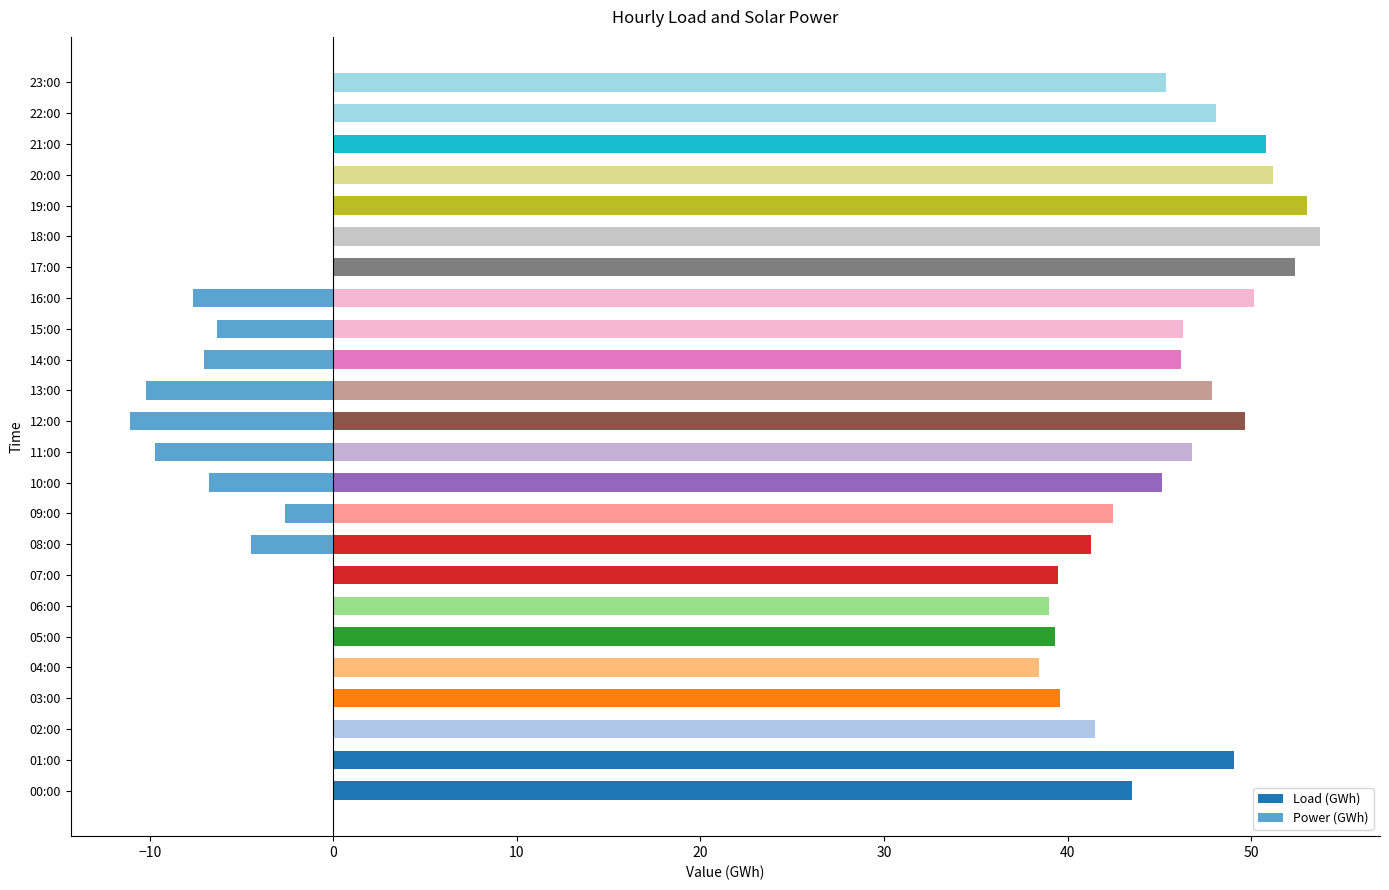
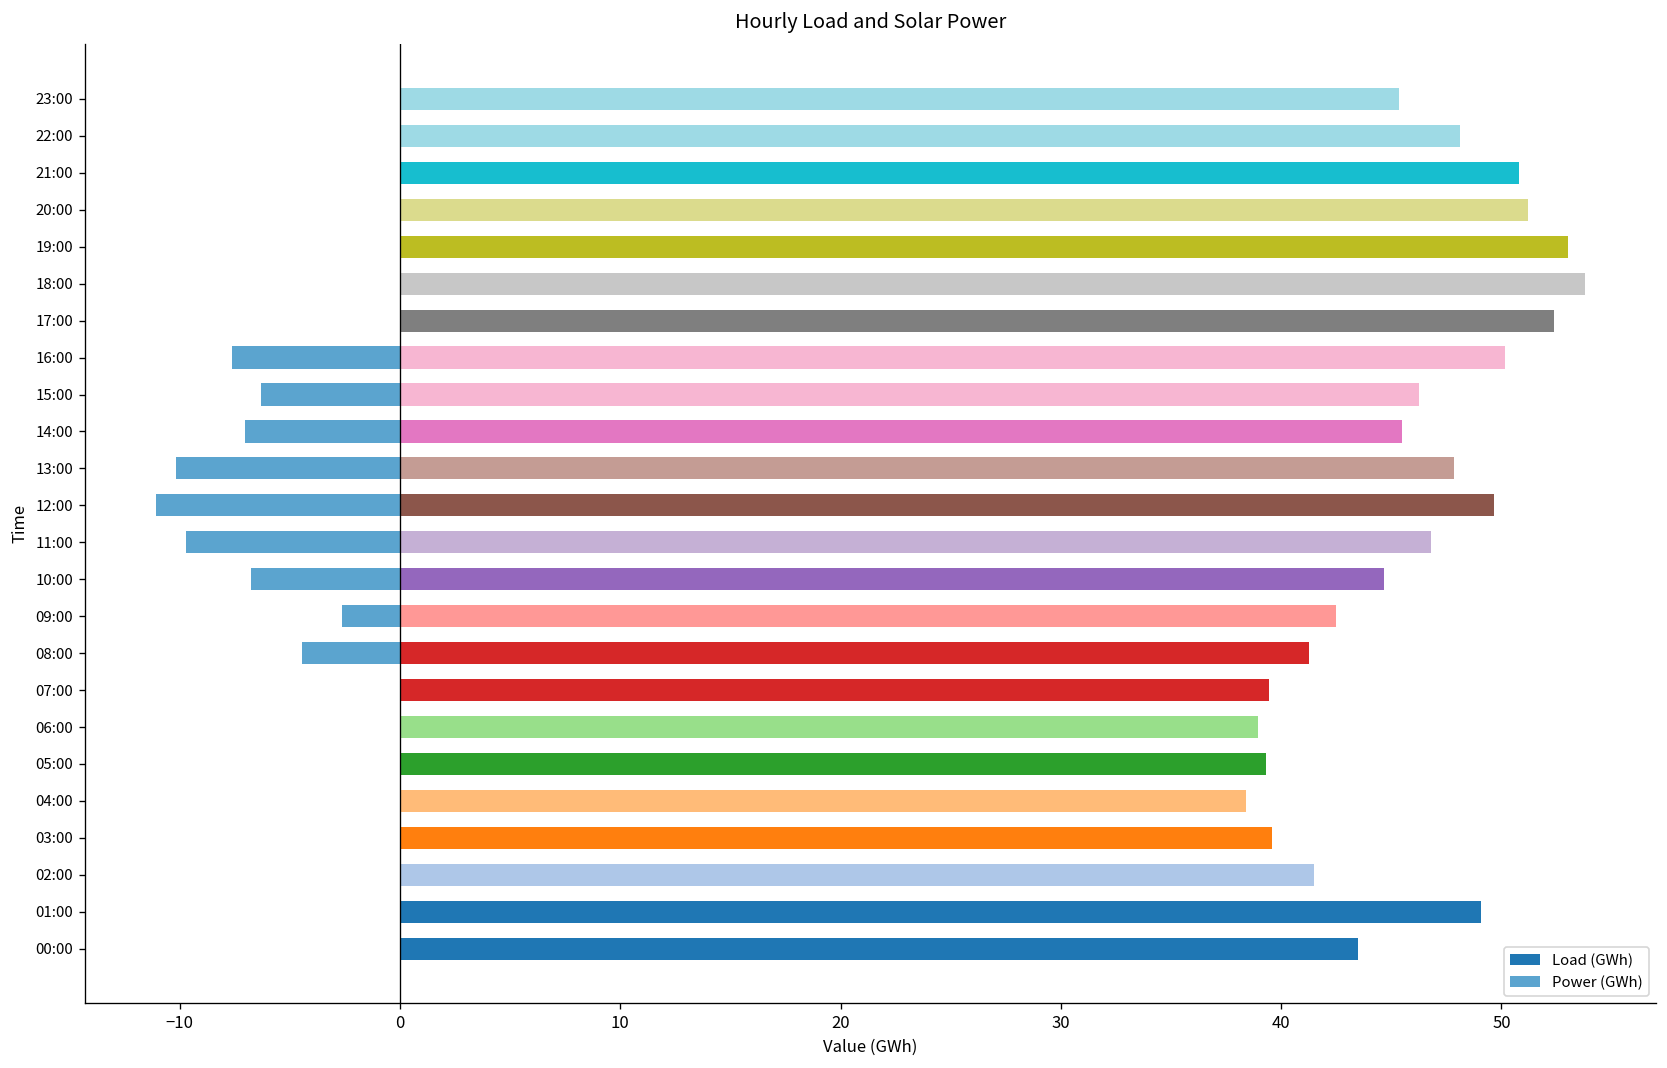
Load (GWh), 14:00: 46.2 -> 45.5
Load (GWh), 10:00: 45.2 -> 44.7
